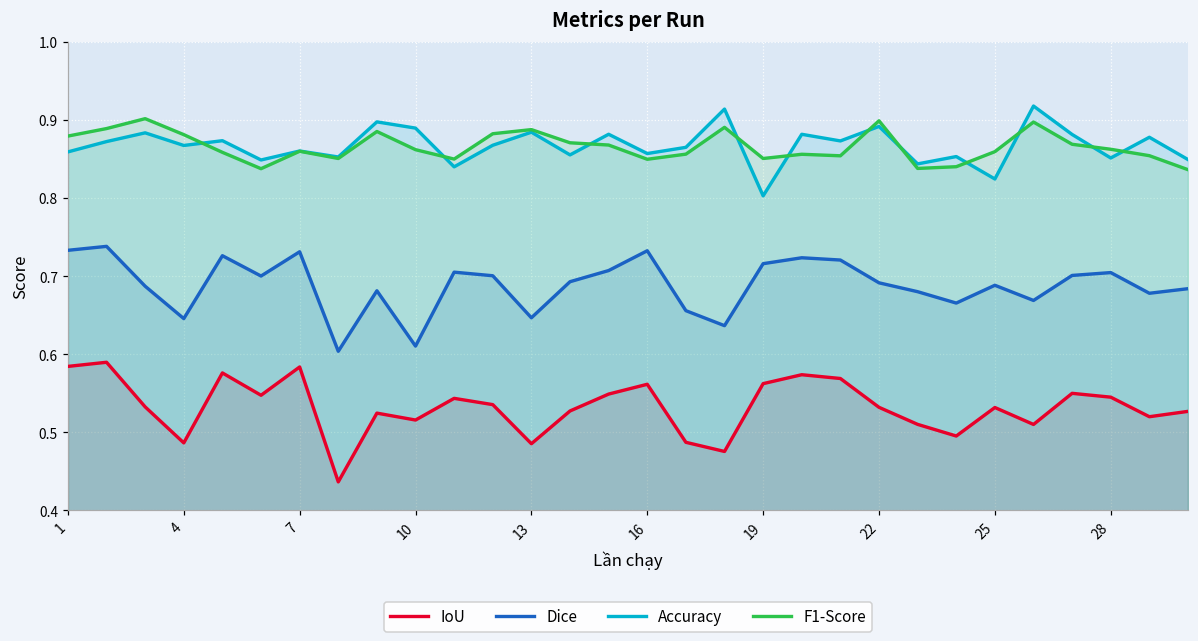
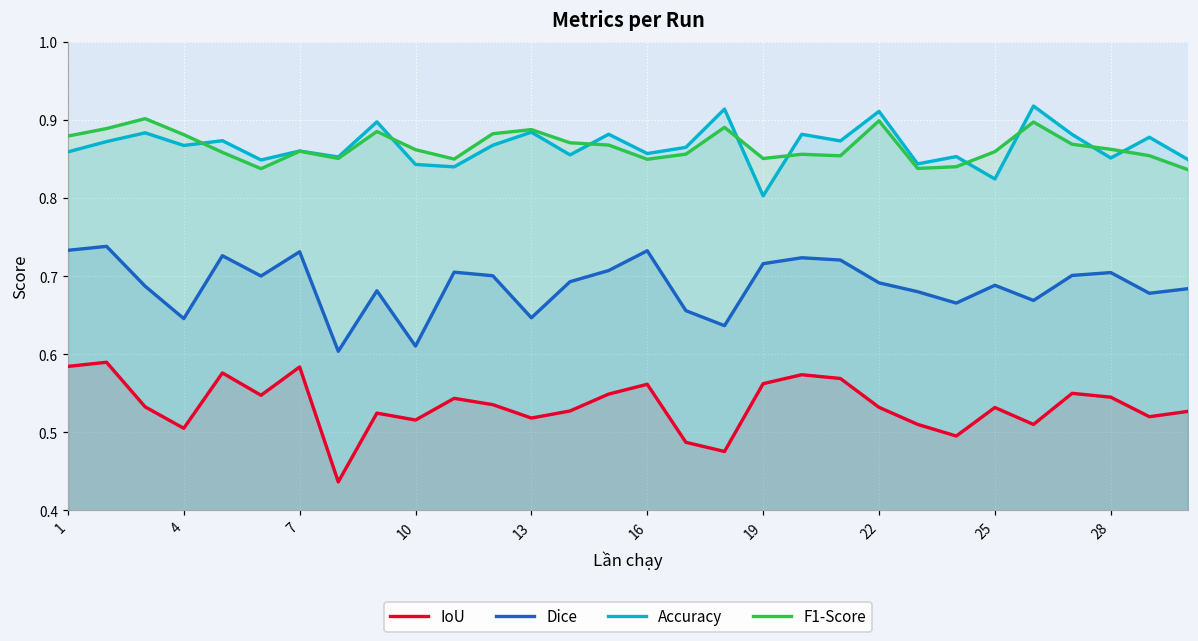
IoU, 4: 0.49 -> 0.51
Accuracy, 10: 0.89 -> 0.84
IoU, 13: 0.49 -> 0.52
Accuracy, 22: 0.89 -> 0.91
